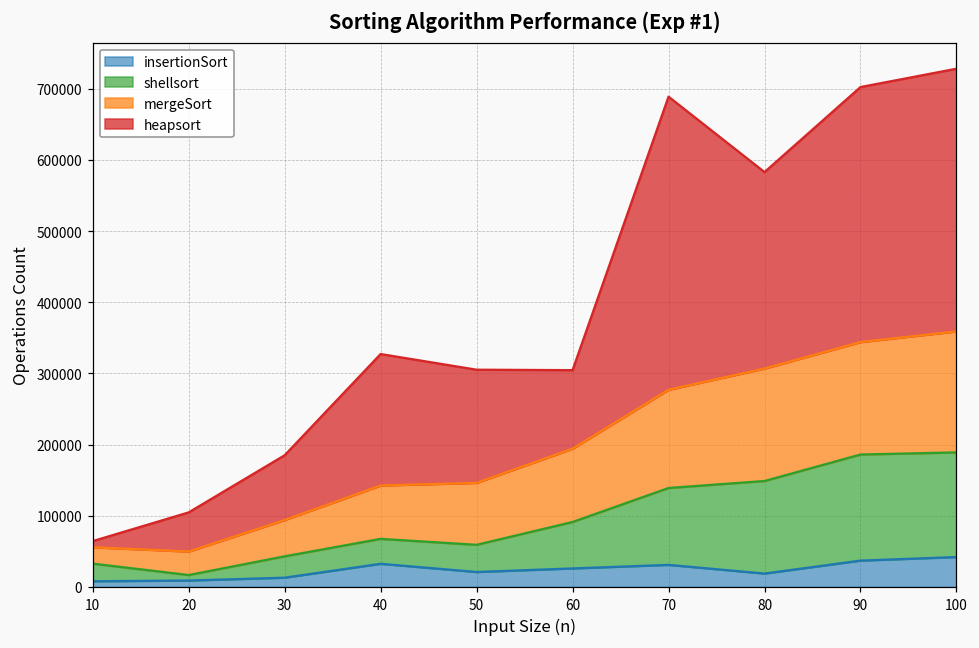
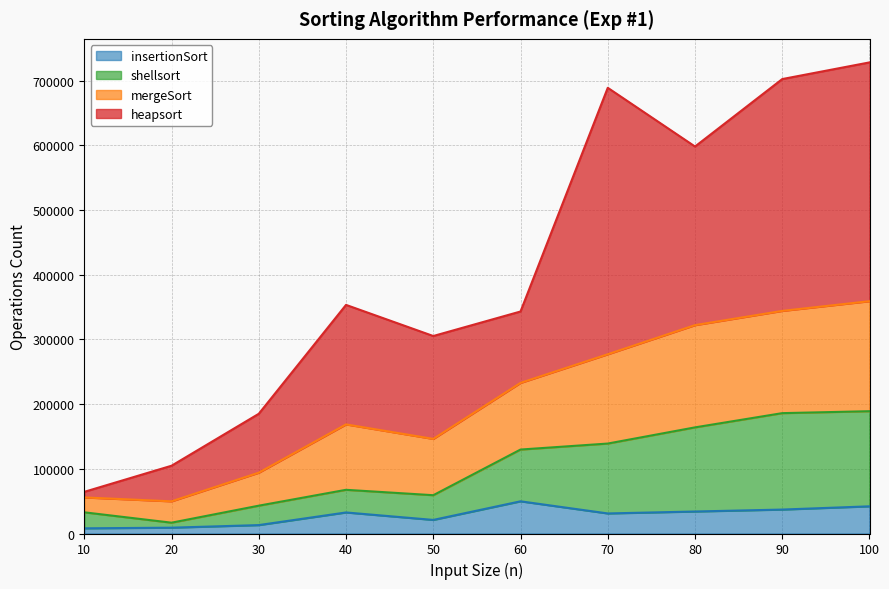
mergeSort, 40: 80000 -> 100000
insertionSort, 60: 30000 -> 50000
shellsort, 60: 70000 -> 80000
insertionSort, 80: 20000 -> 30000
